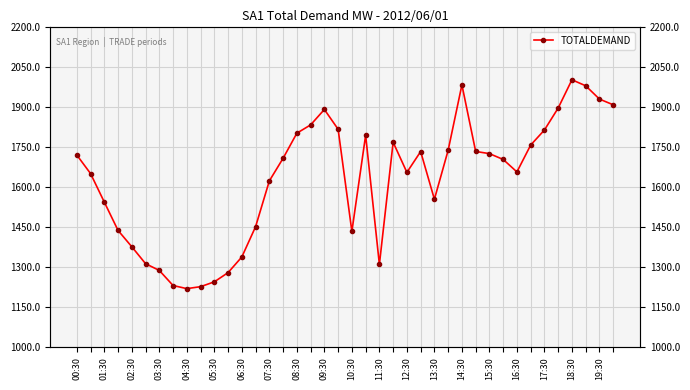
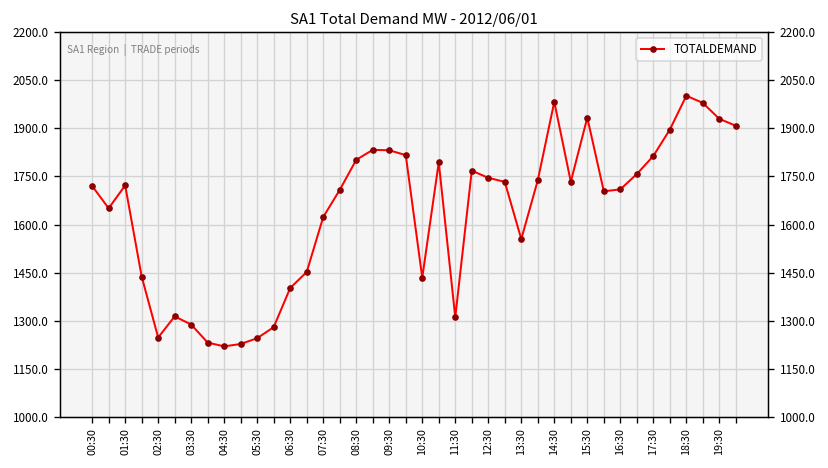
01:30: 1540 -> 1720
02:30: 1380 -> 1250
06:30: 1340 -> 1400
09:30: 1890 -> 1830
12:30: 1660 -> 1750
15:30: 1730 -> 1930
16:30: 1660 -> 1710
